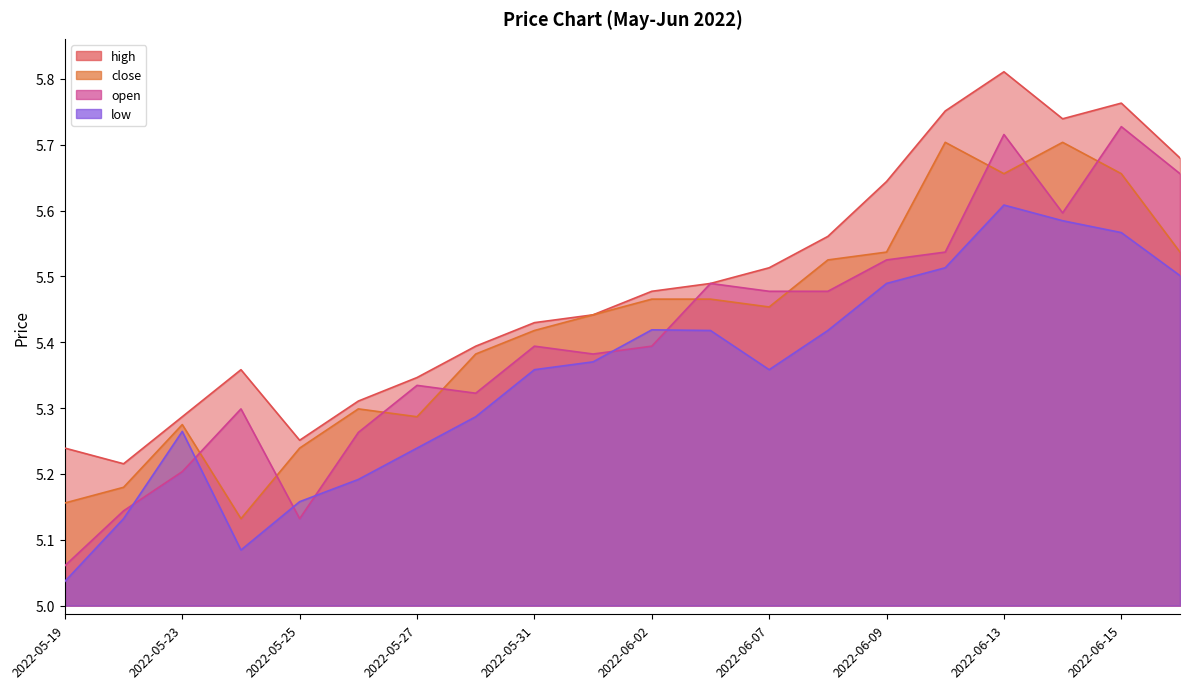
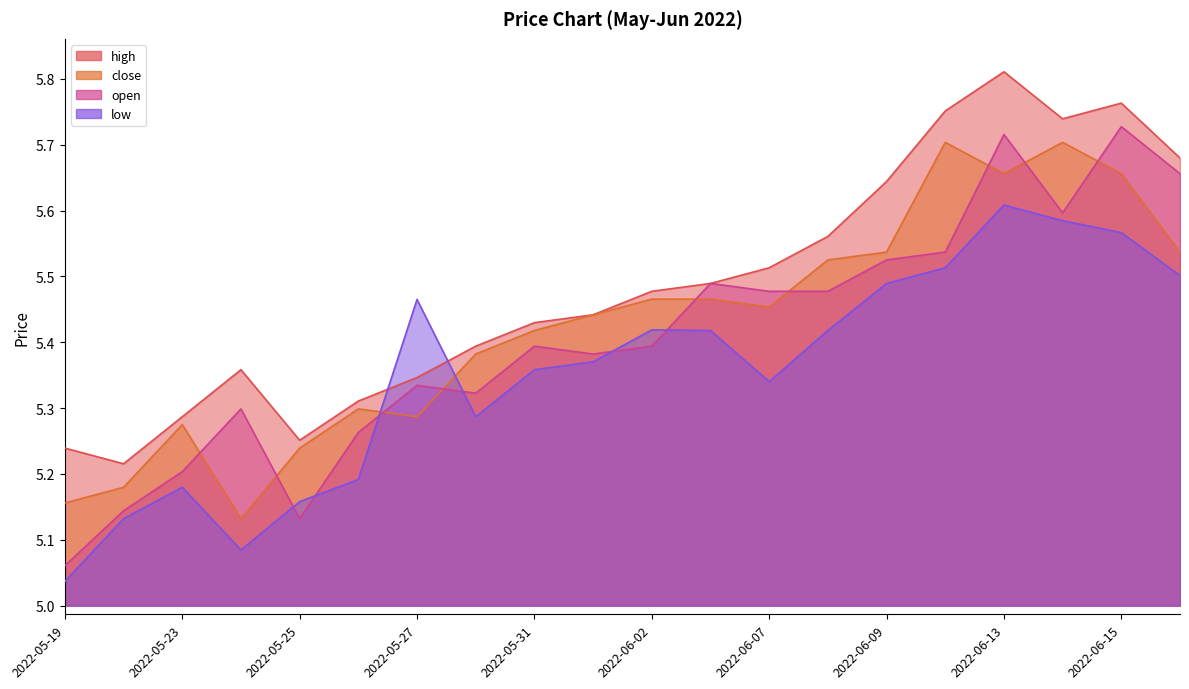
low, 2022-05-23: 5.26 -> 5.18
low, 2022-05-27: 5.24 -> 5.47
low, 2022-06-07: 5.36 -> 5.34
